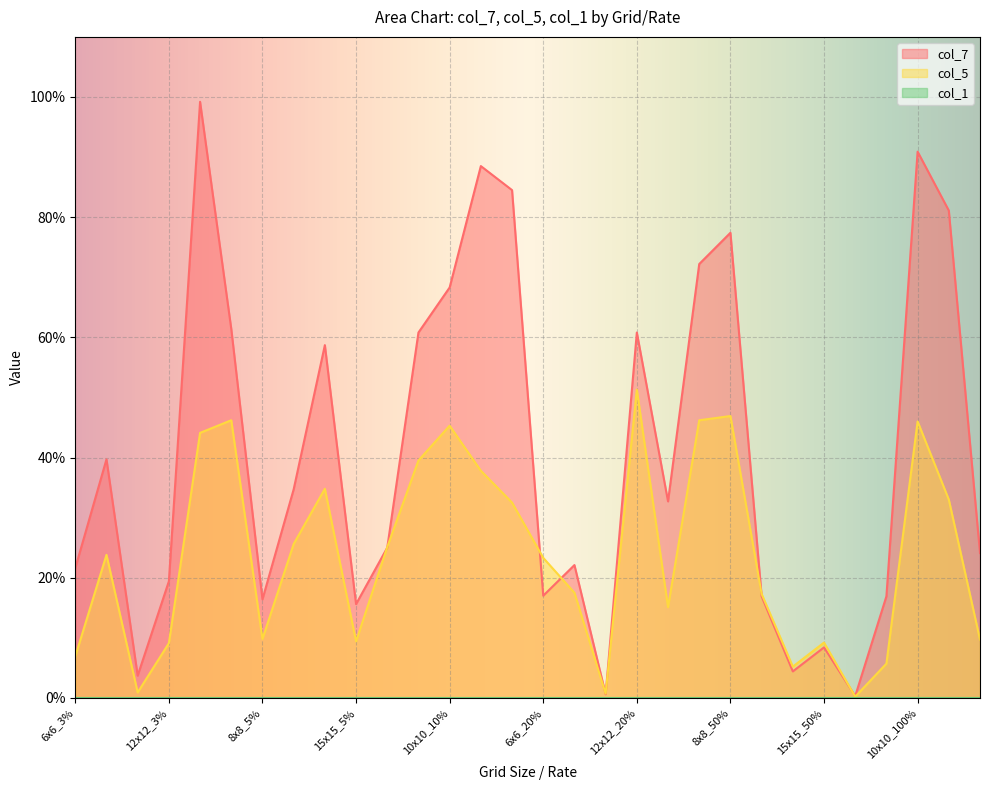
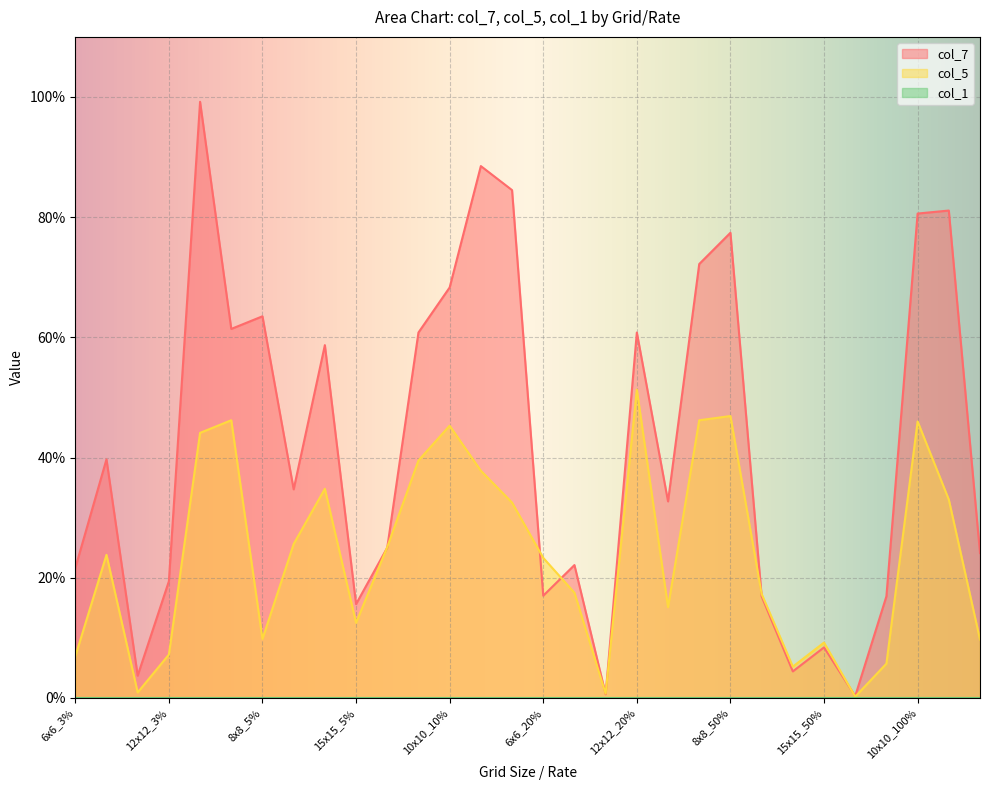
col_5, 12x12_3%: 9% -> 7%
col_7, 8x8_5%: 16% -> 64%
col_5, 15x15_5%: 9% -> 13%
col_7, 10x10_100%: 91% -> 81%
